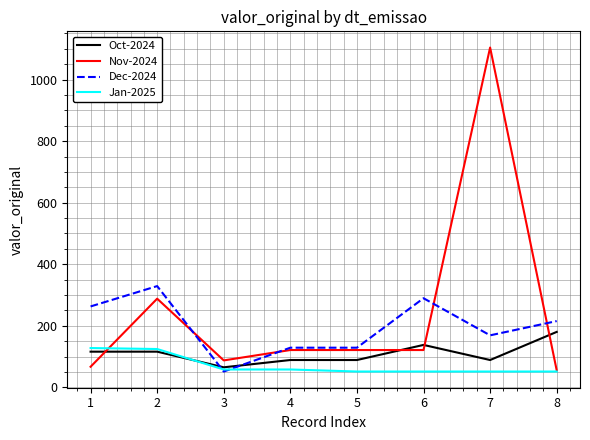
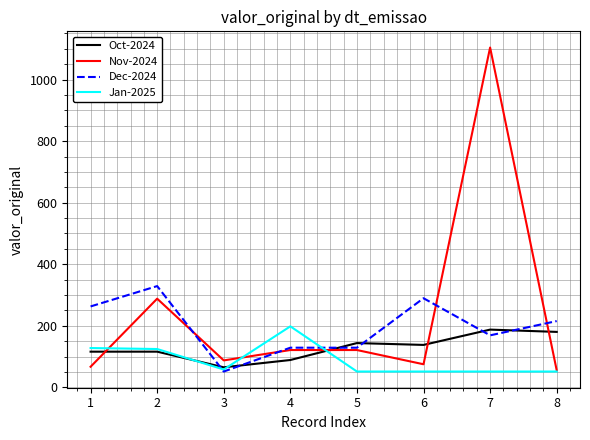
Jan-2025, 4: 60 -> 200
Oct-2024, 5: 90 -> 140
Nov-2024, 6: 120 -> 80
Oct-2024, 7: 90 -> 190
